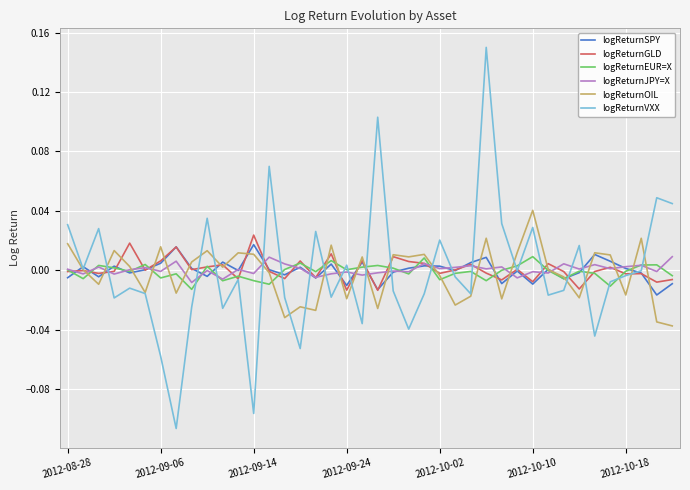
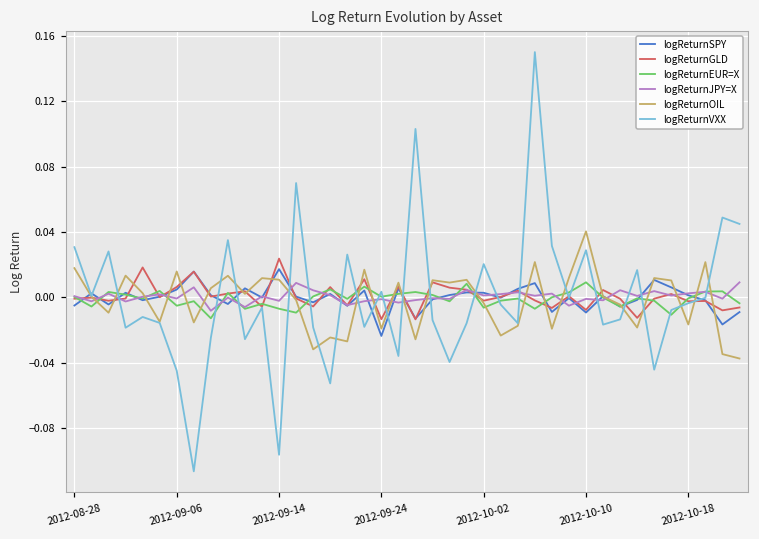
logReturnVXX, 2012-09-06: -0.058 -> -0.045
logReturnSPY, 2012-09-24: -0.010 -> -0.024
